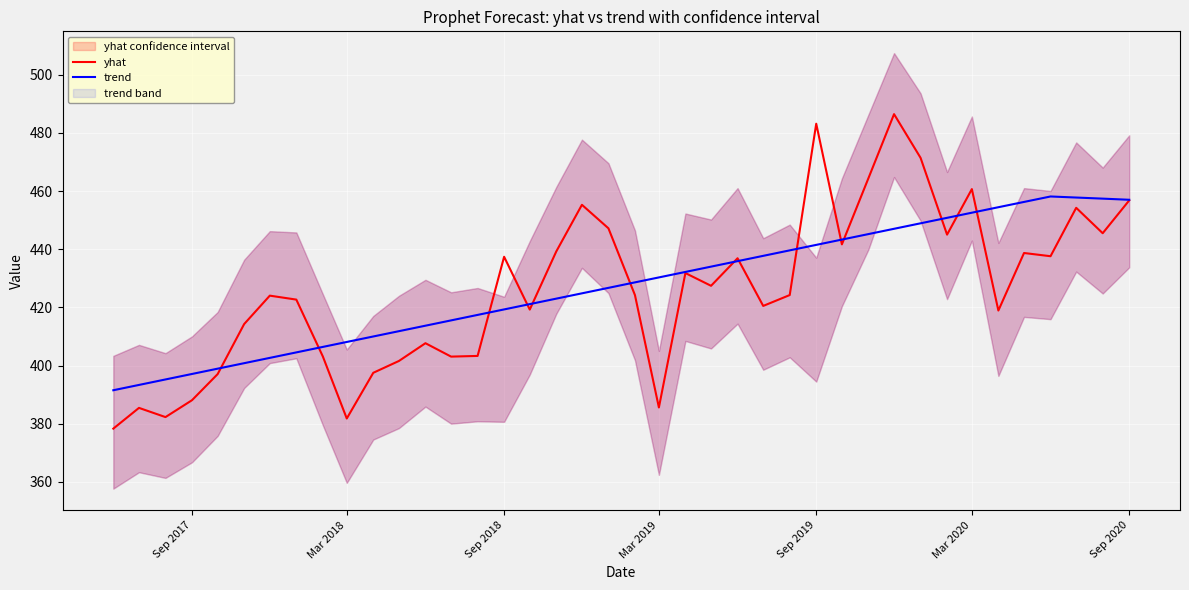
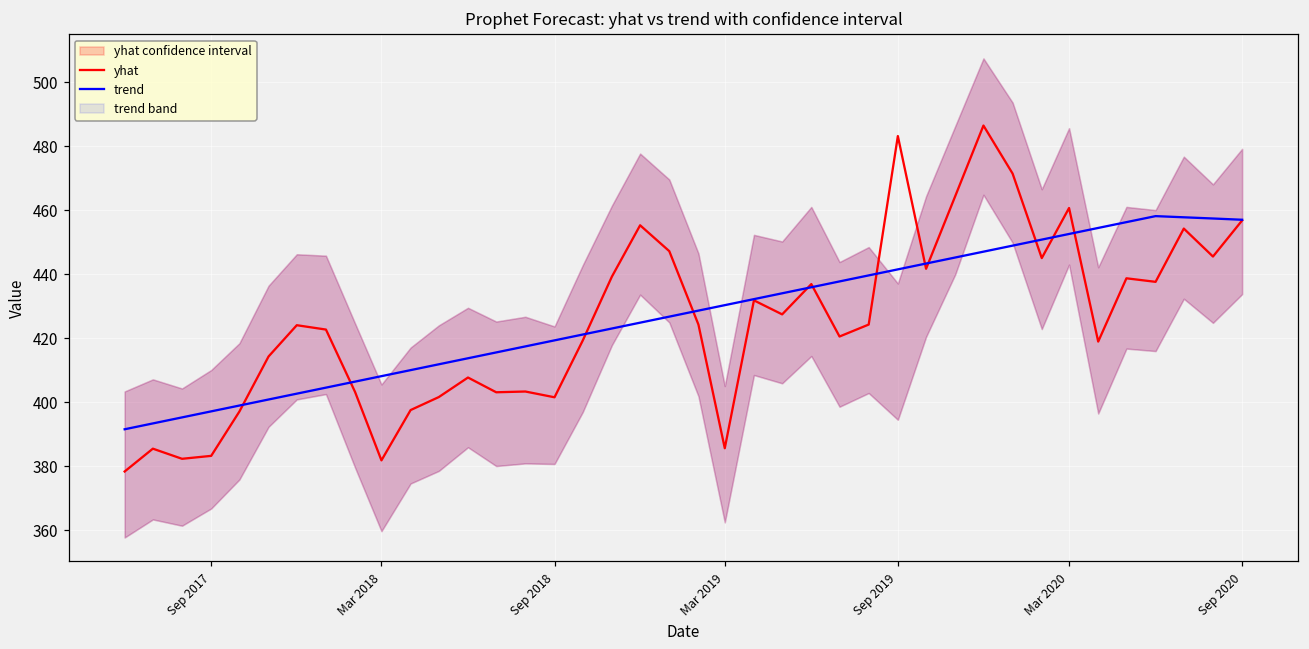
yhat, Sep 2017: 388 -> 383
yhat, Sep 2018: 437 -> 402
